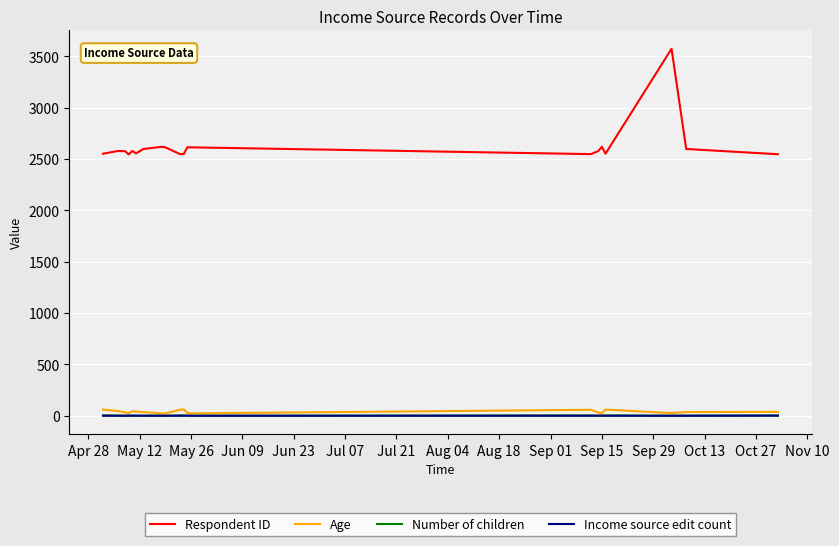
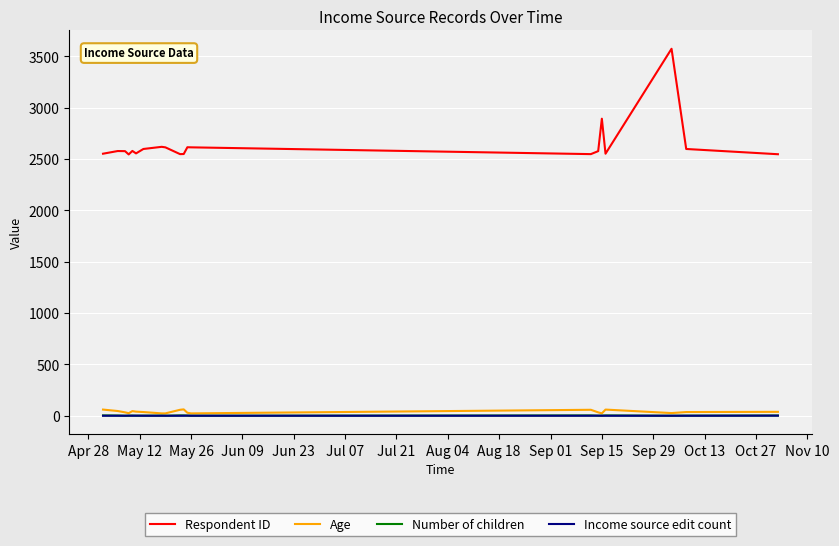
Respondent ID, Sep 15: 2620 -> 2890
